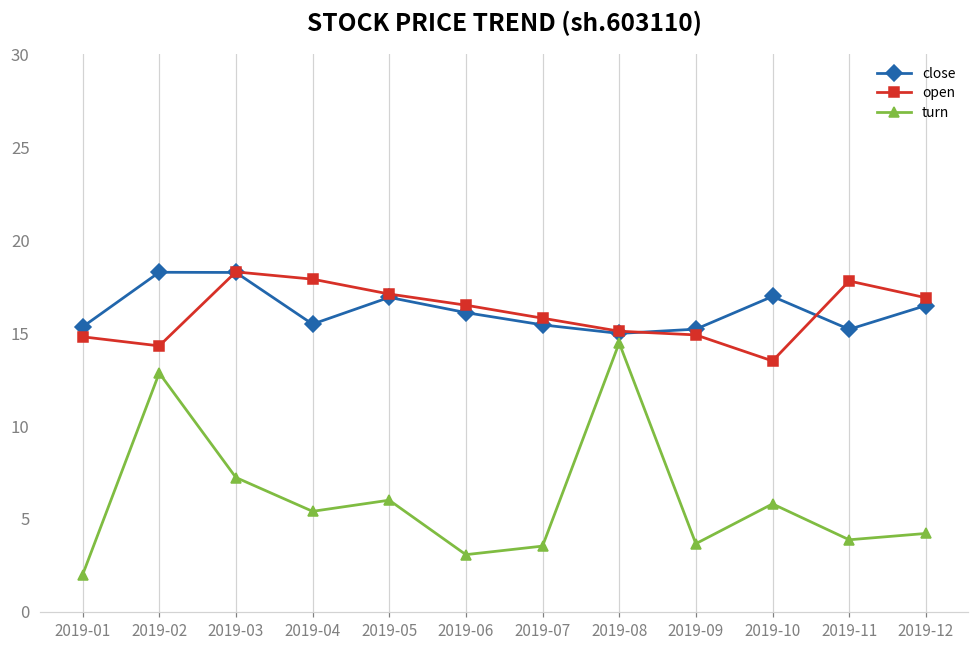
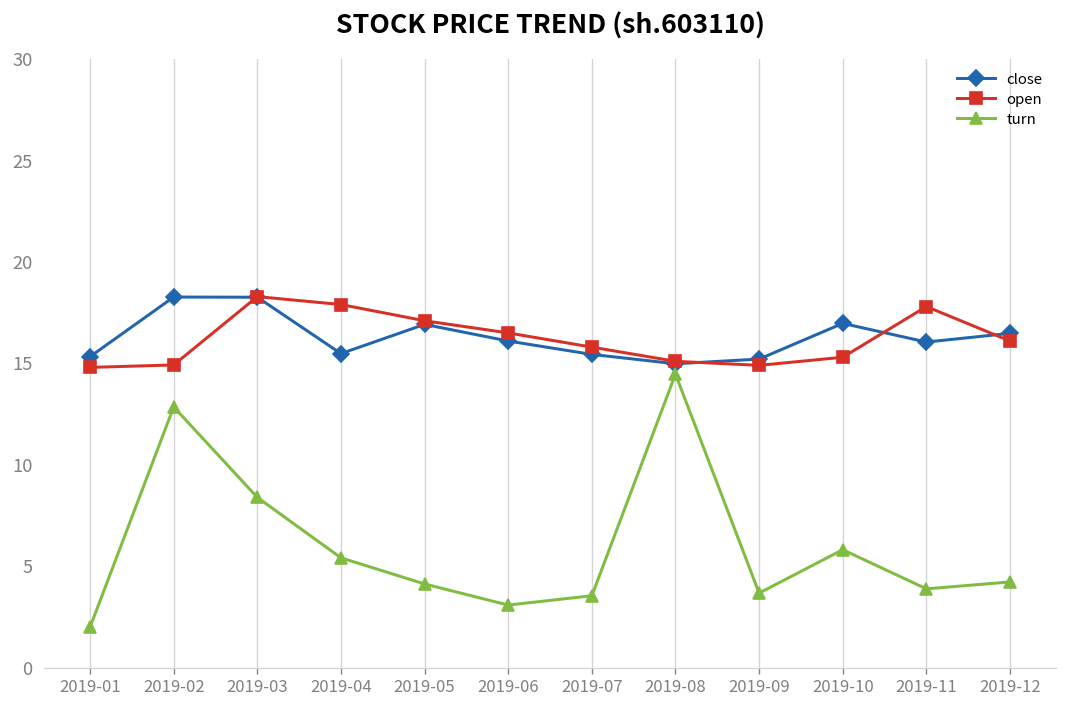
open, 2019-02: 14.3 -> 14.9
turn, 2019-03: 7.2 -> 8.4
turn, 2019-05: 6.0 -> 4.1
open, 2019-10: 13.5 -> 15.3
close, 2019-11: 15.2 -> 16.1
open, 2019-12: 16.9 -> 16.1
